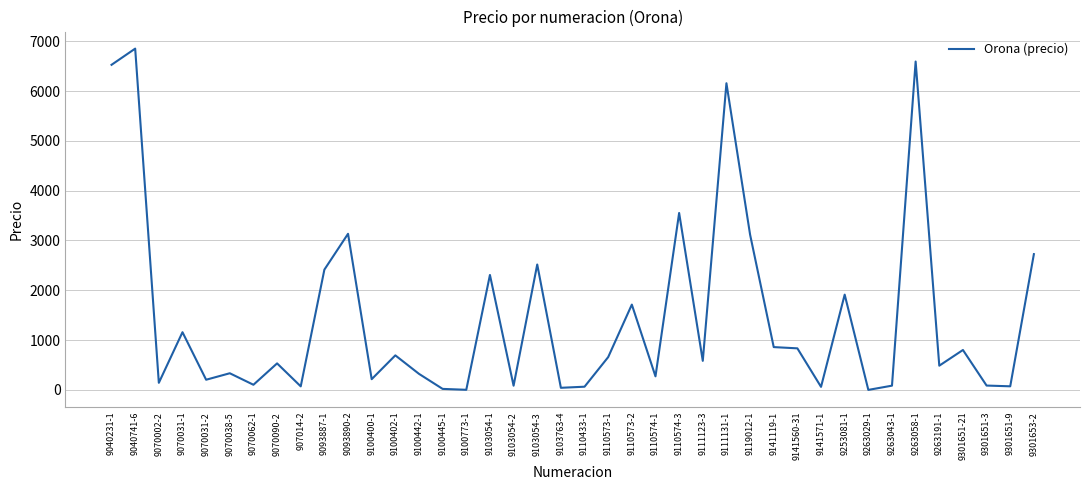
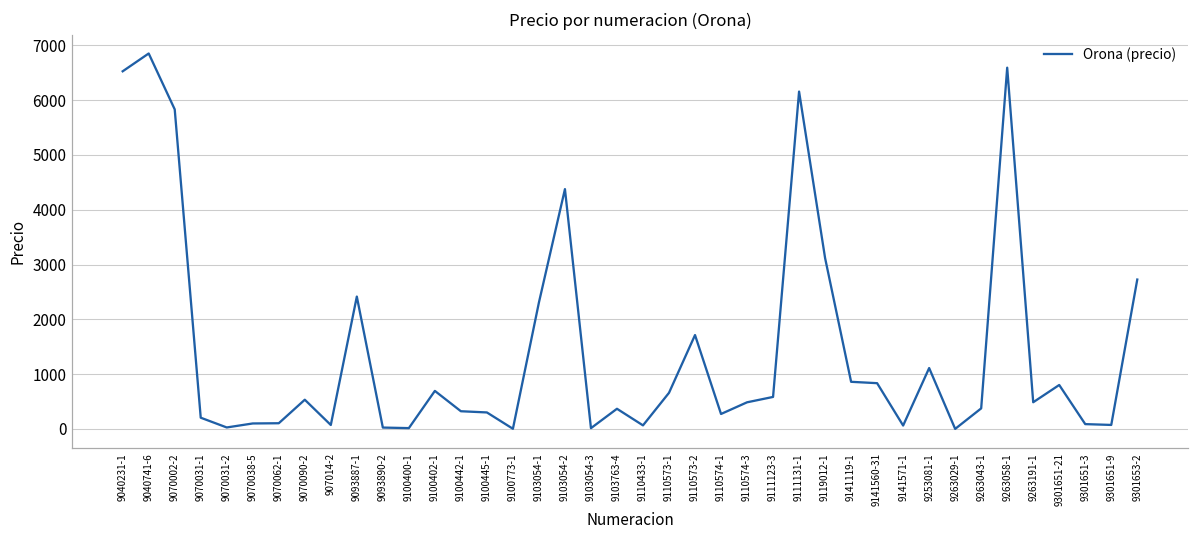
9070002-2: 100 -> 5800
9070031-1: 1200 -> 200
9070031-2: 200 -> 0
9070038-5: 300 -> 100
9093890-2: 3100 -> 0
9100400-1: 200 -> 0
9100445-1: 0 -> 300
9103054-2: 100 -> 4400
9103054-3: 2500 -> 0
9103763-4: 0 -> 400
9110574-3: 3600 -> 500
9253081-1: 1900 -> 1100
9263043-1: 100 -> 400
